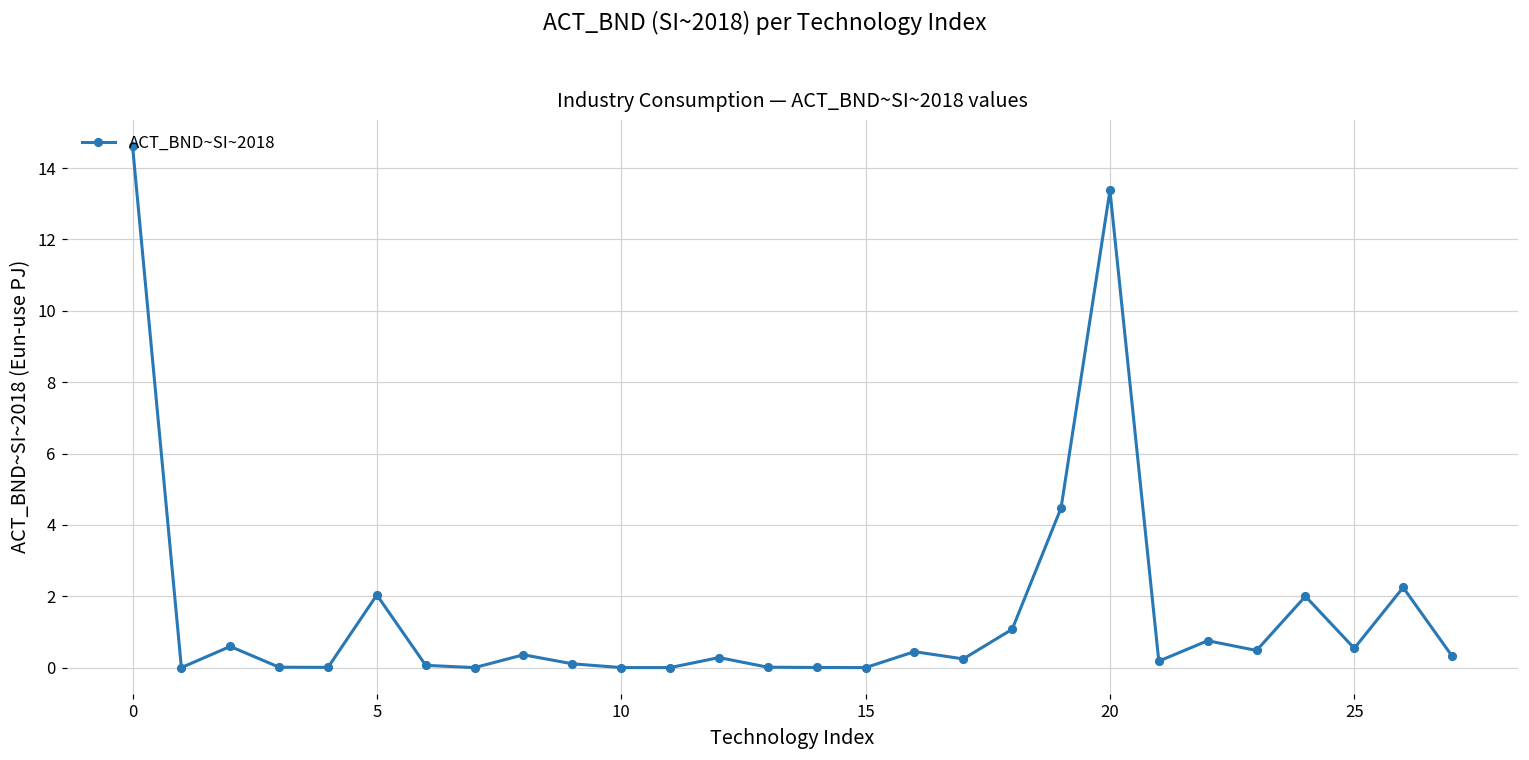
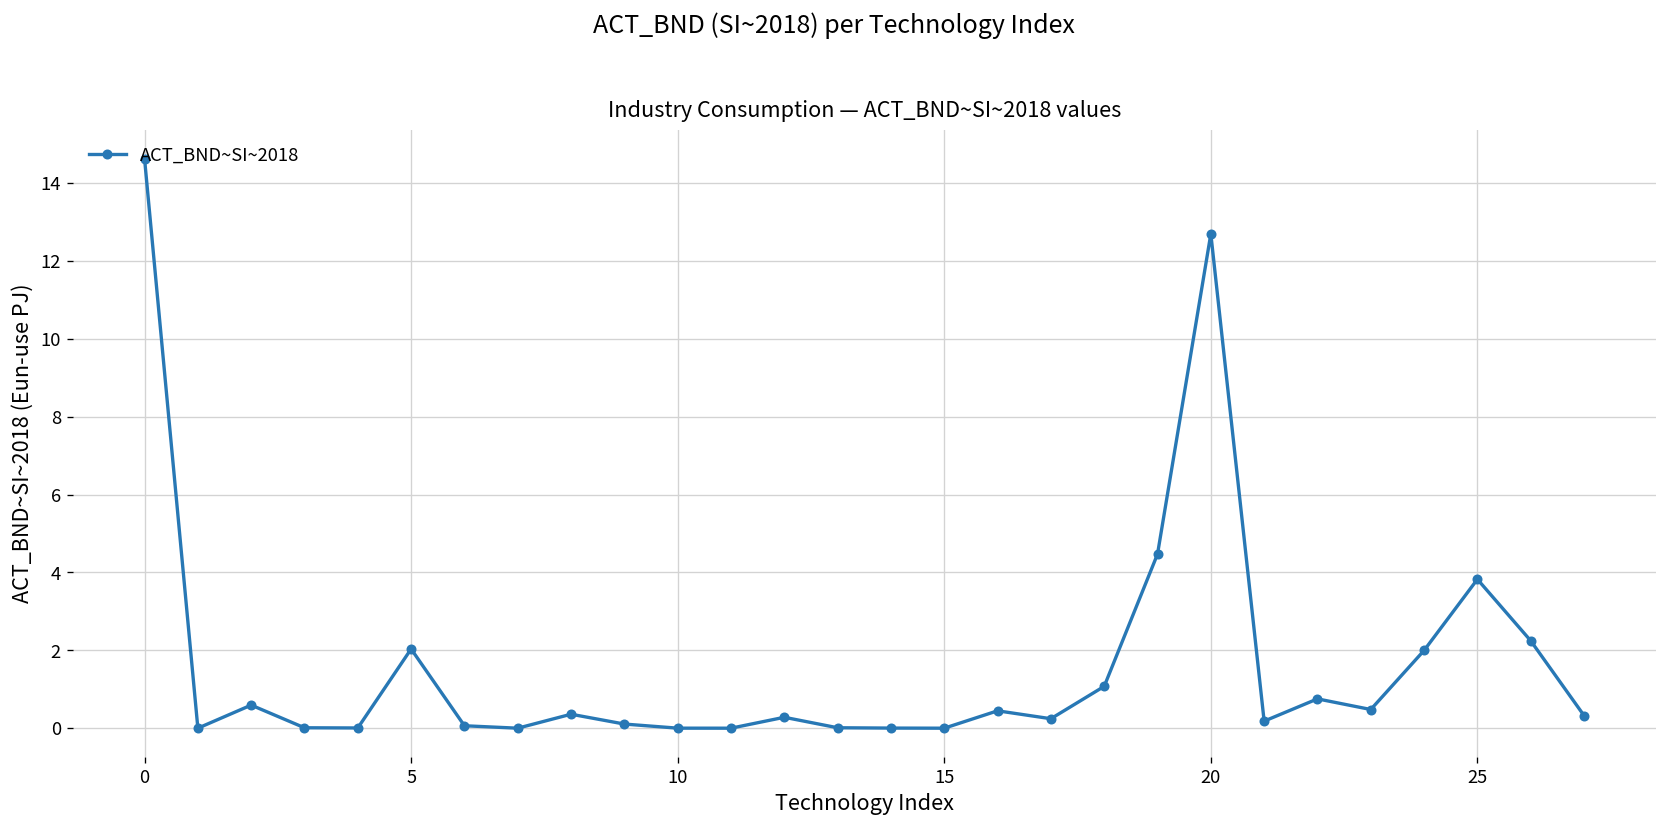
20: 13.4 -> 12.7
25: 0.5 -> 3.8
